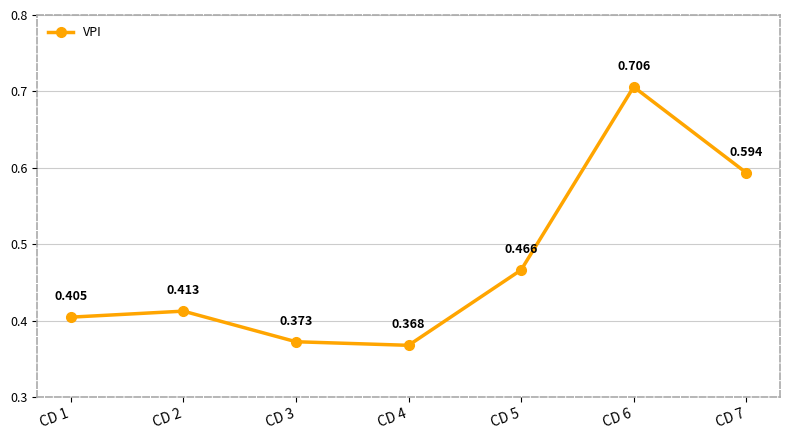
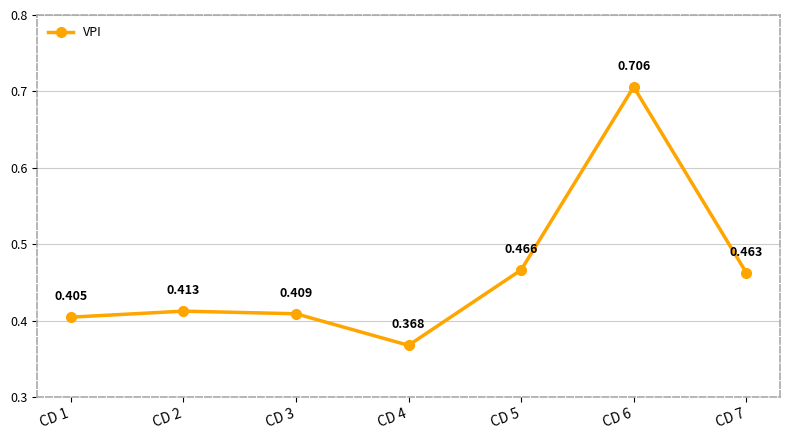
CD 3: 0.373 -> 0.409
CD 7: 0.594 -> 0.463
